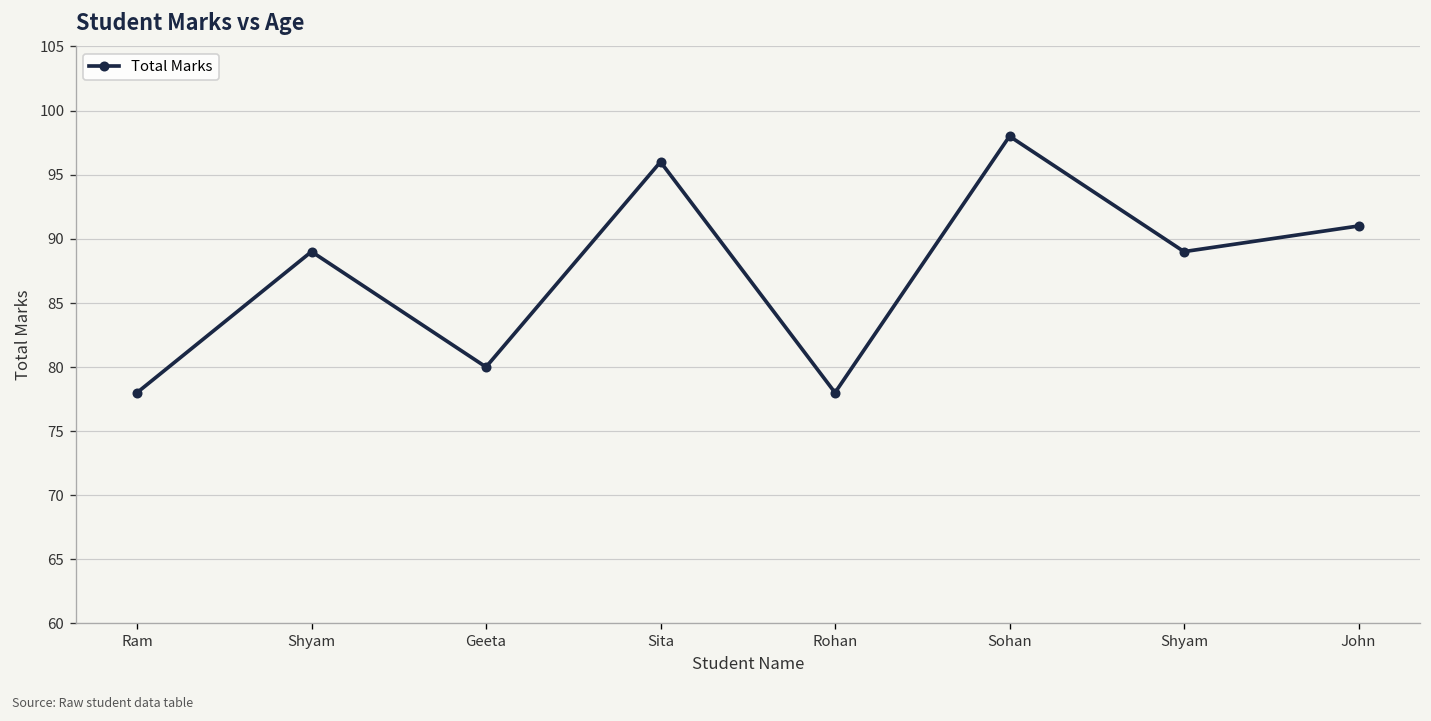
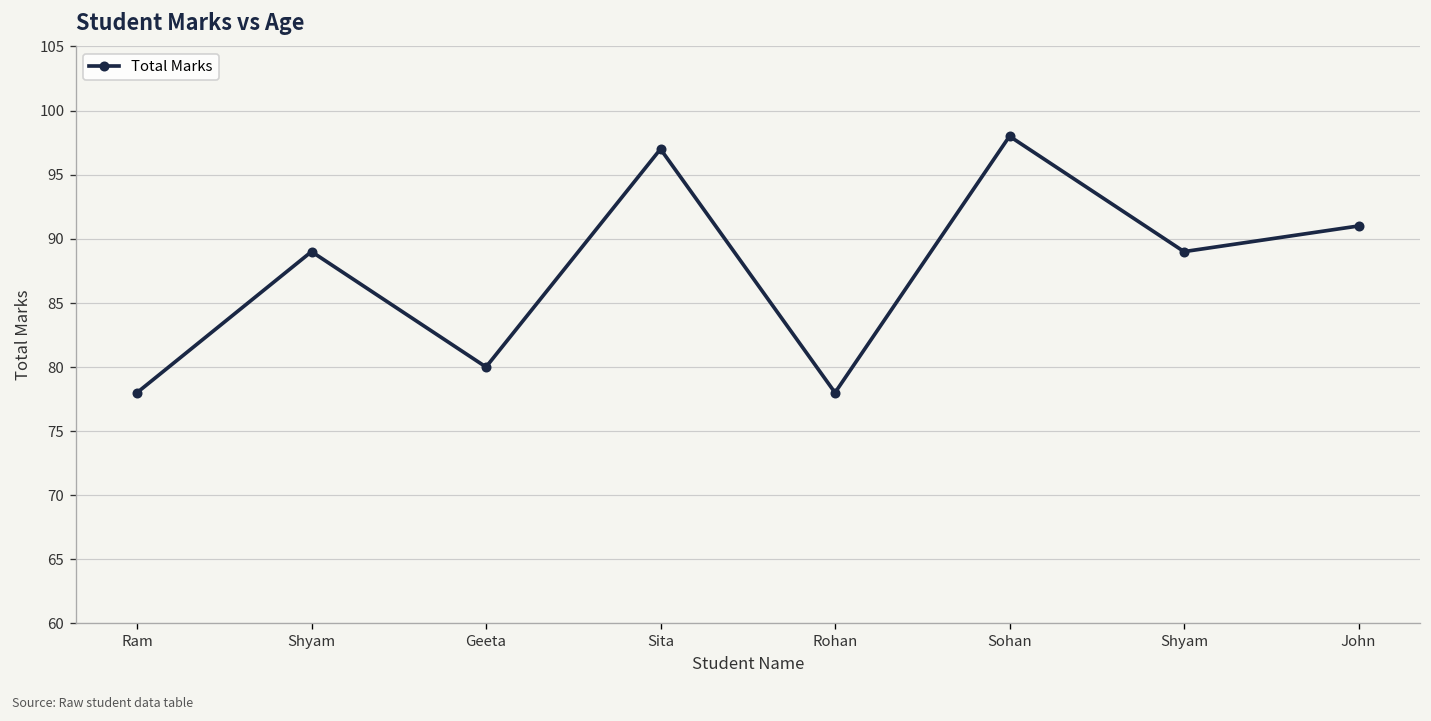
Sita: 96 -> 97
